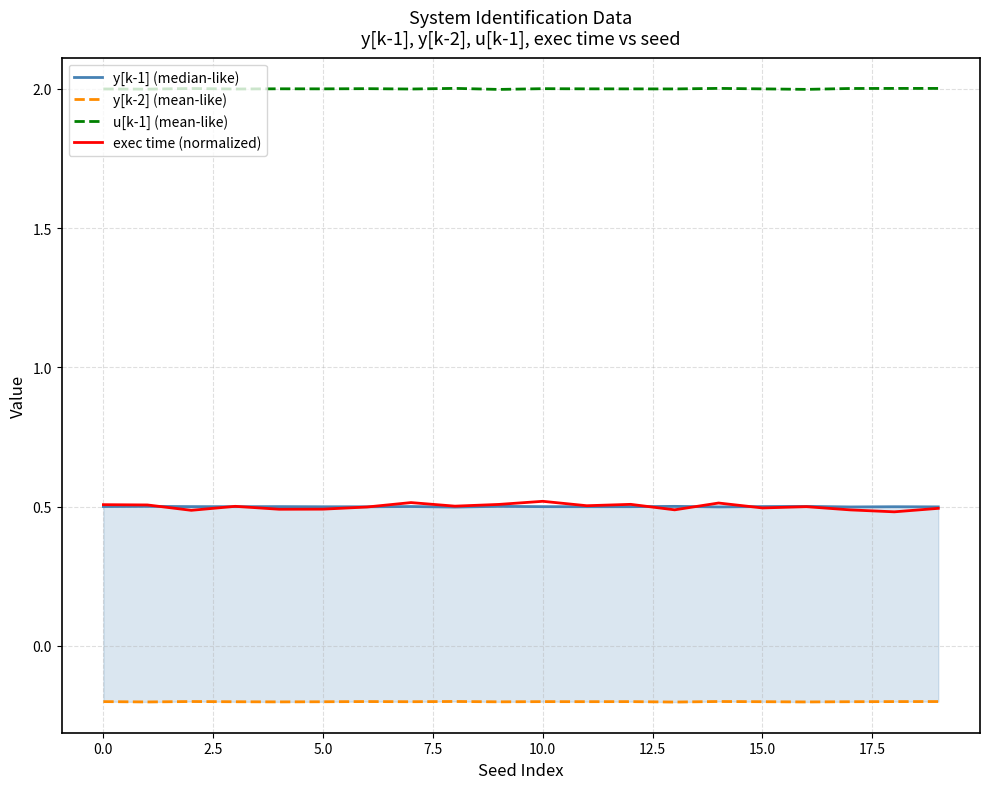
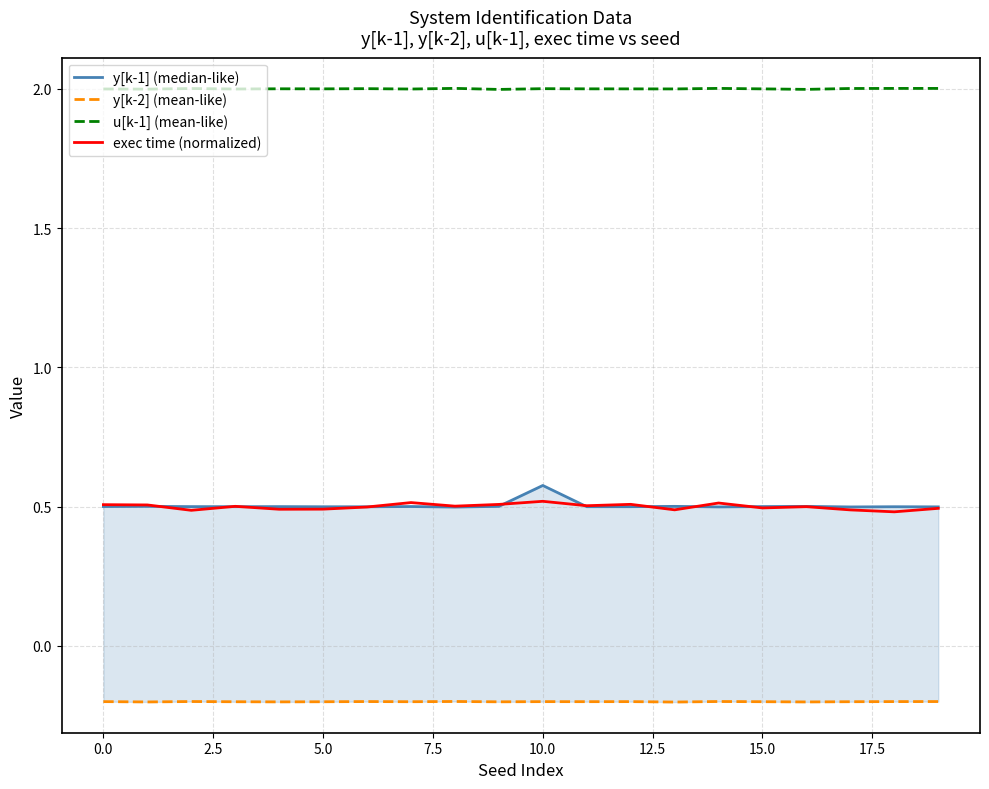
y[k-1] (median-like), 10.0: 0.50 -> 0.58
